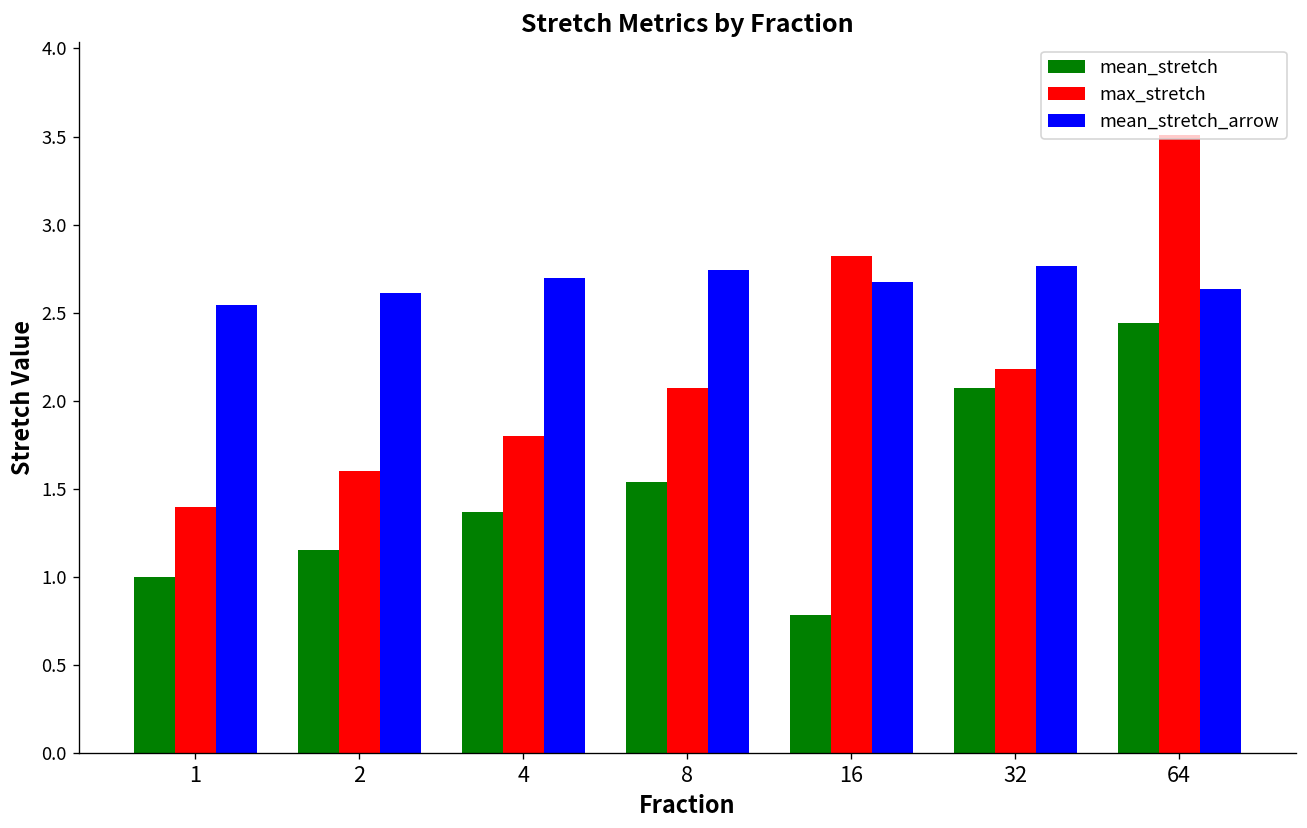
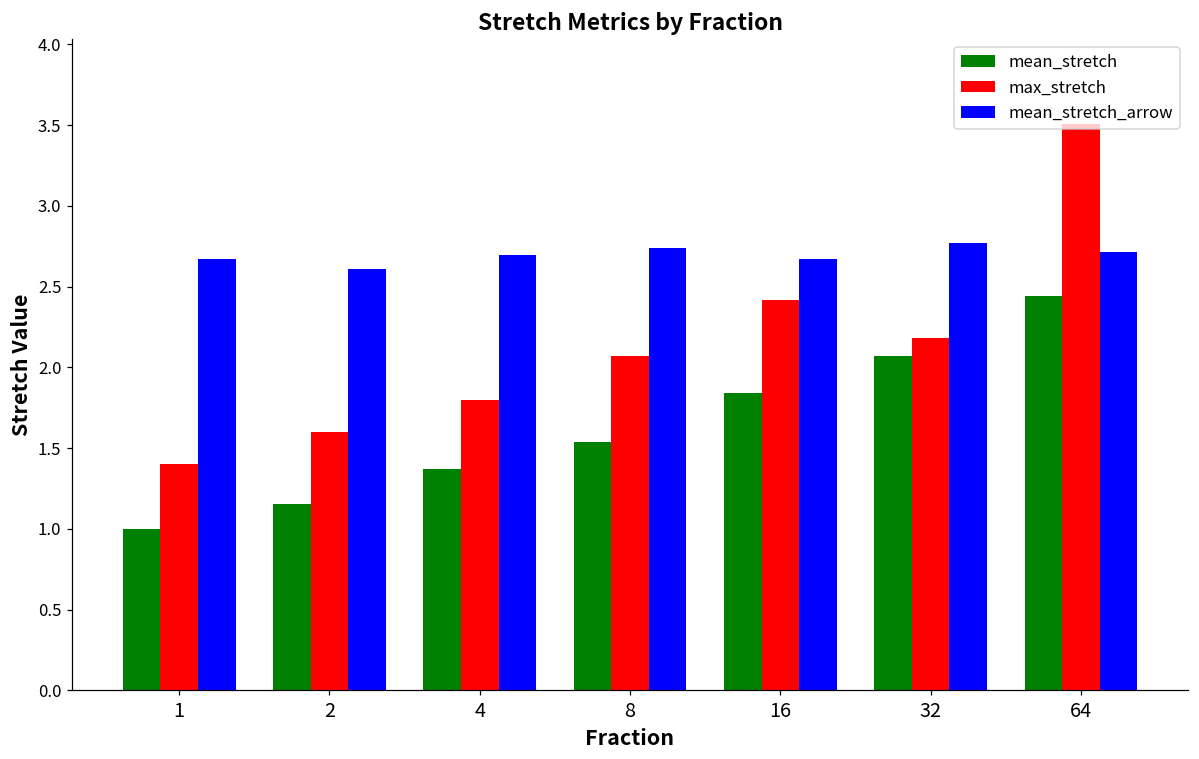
mean_stretch_arrow, 1: 2.55 -> 2.67
mean_stretch, 16: 0.79 -> 1.84
max_stretch, 16: 2.82 -> 2.42
mean_stretch_arrow, 64: 2.64 -> 2.71
